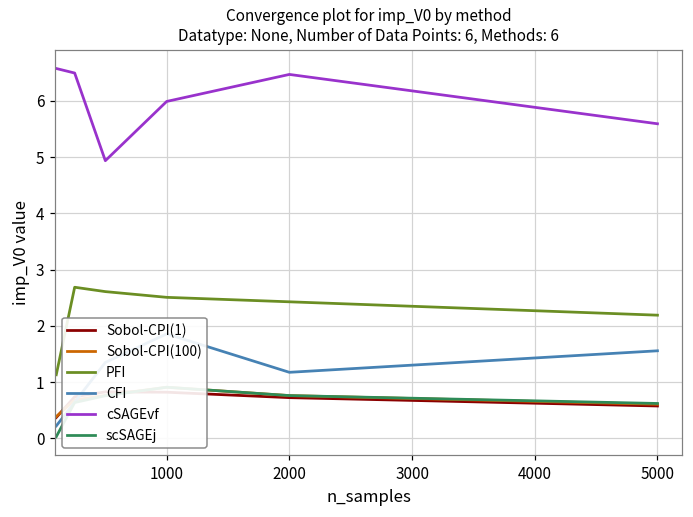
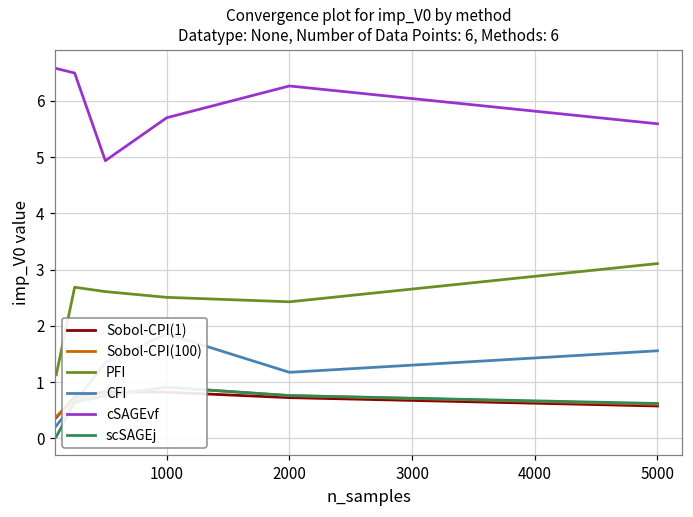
cSAGEvf, 1000: 6.0 -> 5.7
cSAGEvf, 2000: 6.5 -> 6.3
PFI, 5000: 2.2 -> 3.1
